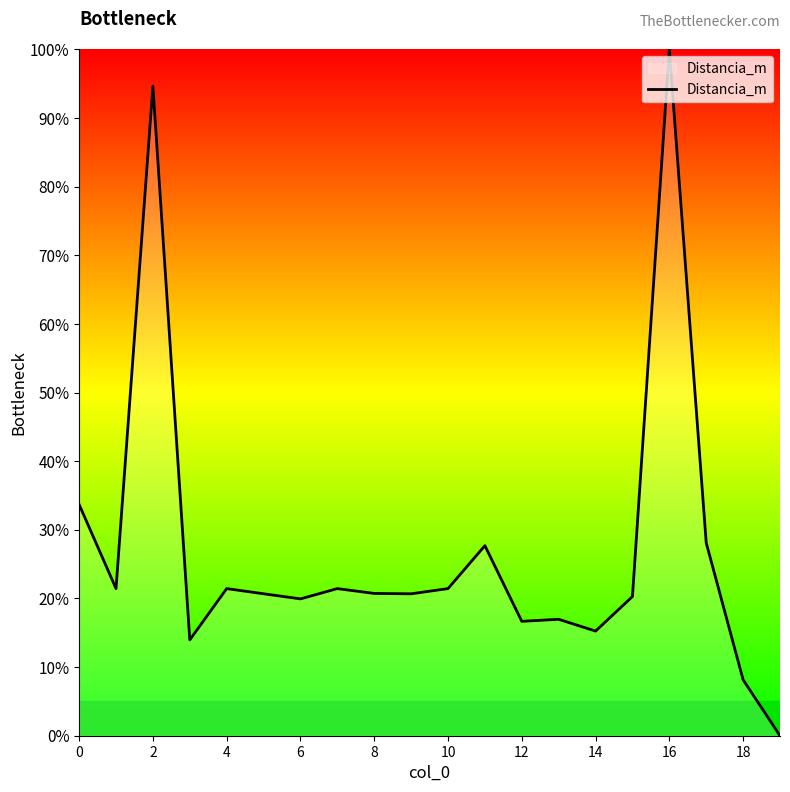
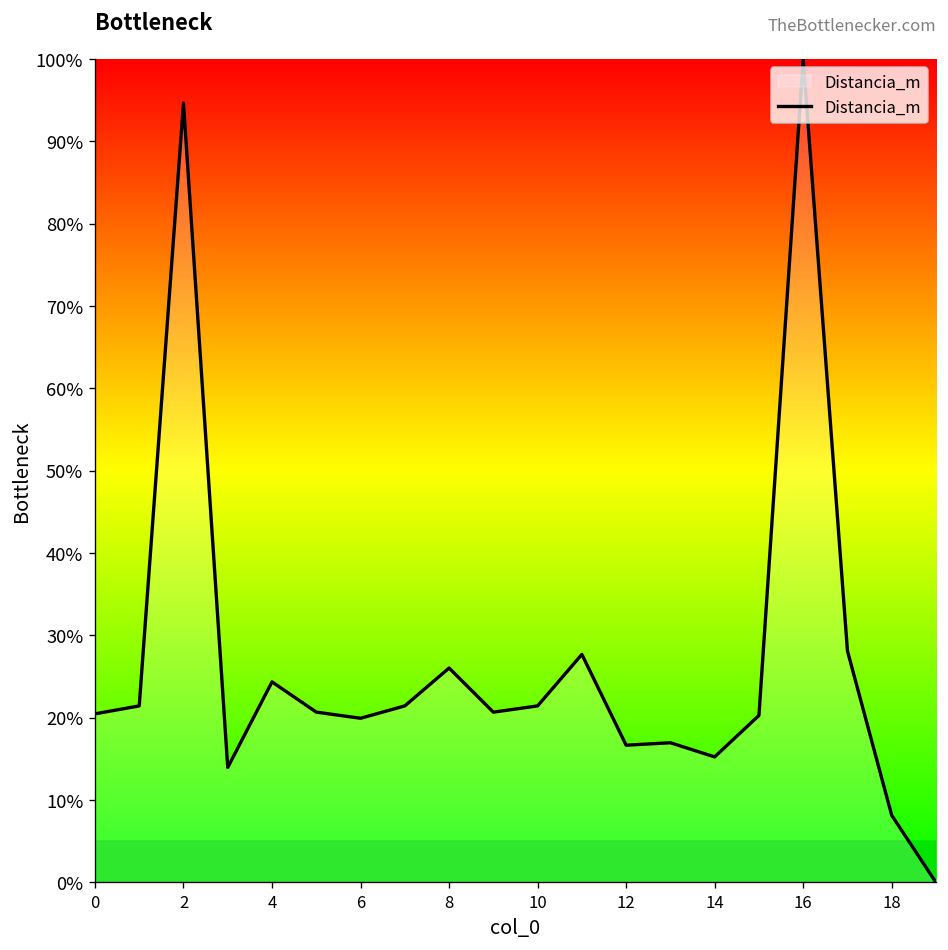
0: 34% -> 20%
4: 21% -> 24%
8: 21% -> 26%
